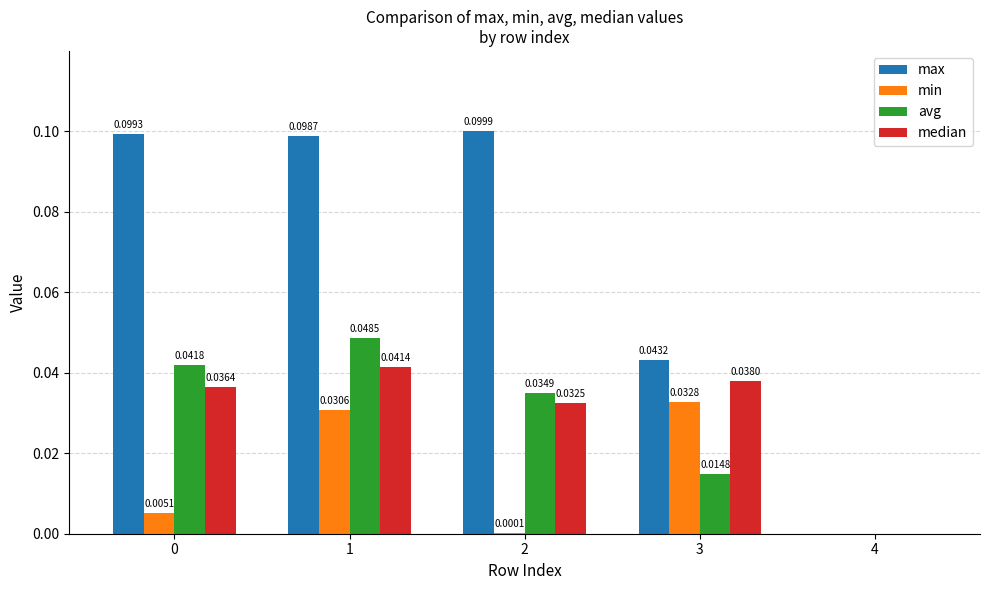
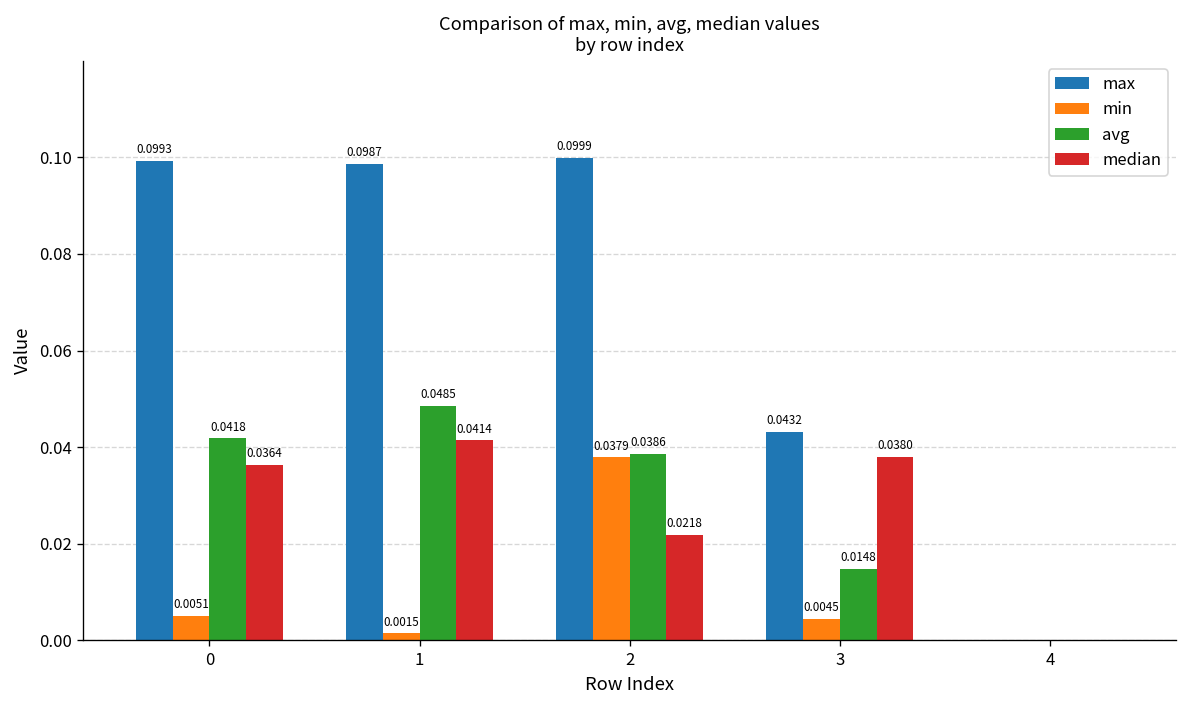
min, 1: 0.0306 -> 0.0015
min, 2: 0.0001 -> 0.0379
avg, 2: 0.0349 -> 0.0386
median, 2: 0.0325 -> 0.0218
min, 3: 0.0328 -> 0.0045
